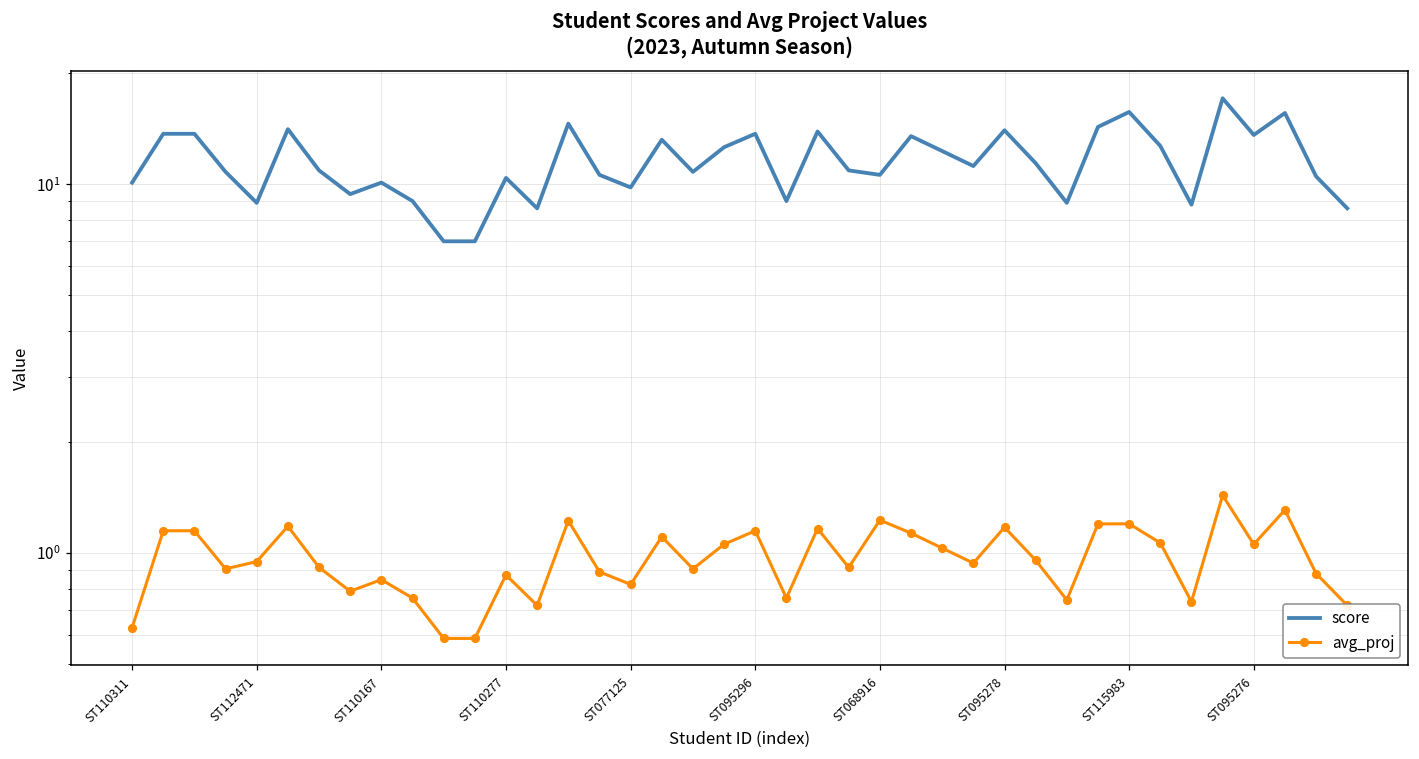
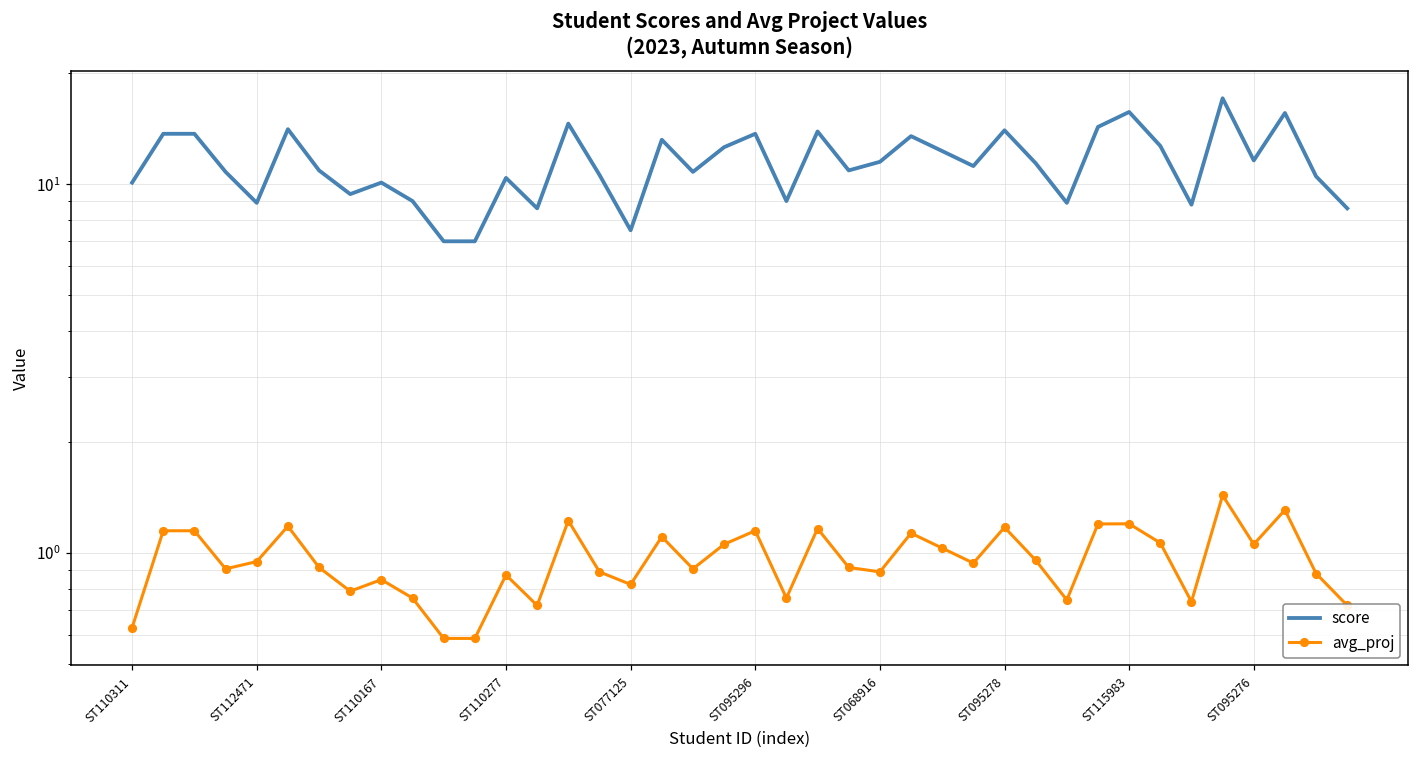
score, ST077125: 9.8 -> 7.5
score, ST068916: 10.6 -> 11.5
avg_proj, ST068916: 1.23 -> 0.89
score, ST095276: 13.6 -> 11.6
